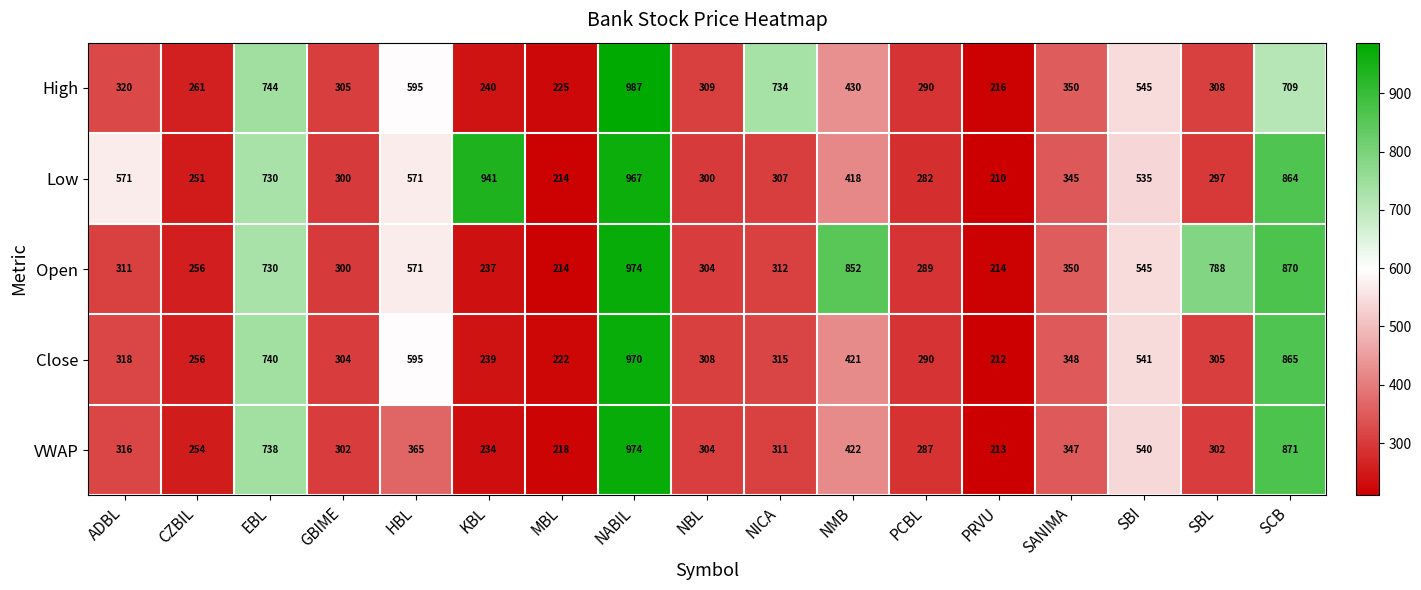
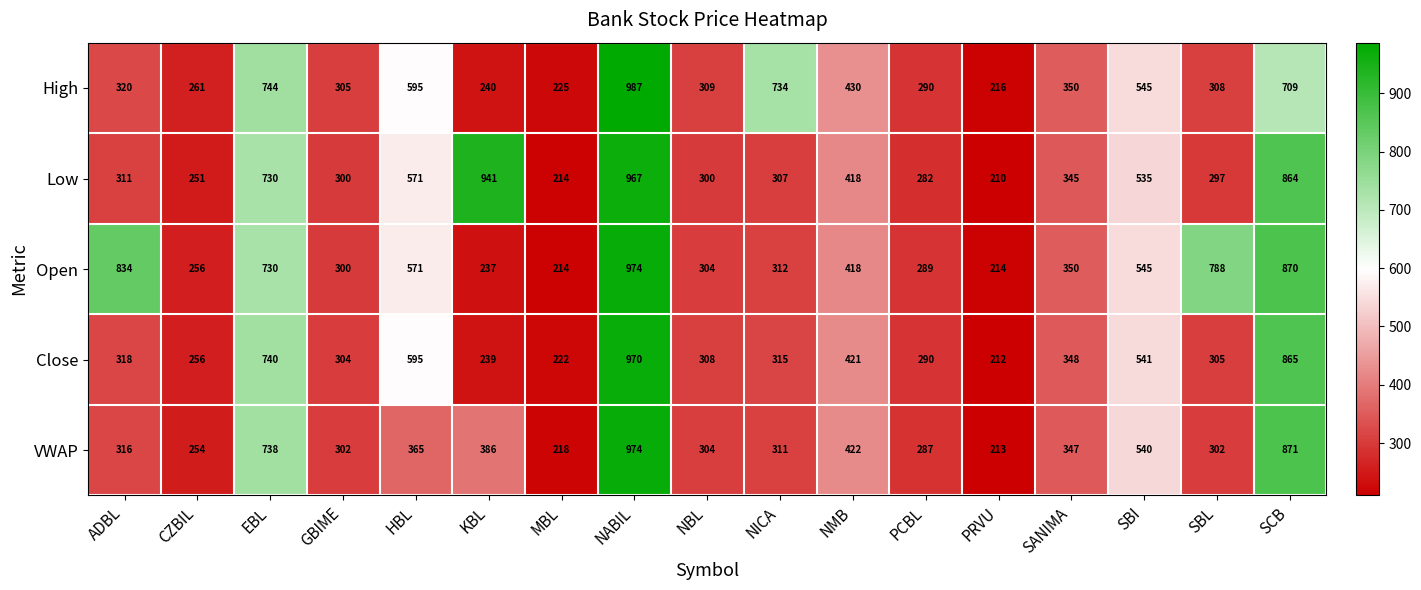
Low, ADBL: 571 -> 311
Open, ADBL: 311 -> 834
Open, NMB: 852 -> 418
VWAP, KBL: 234 -> 386
